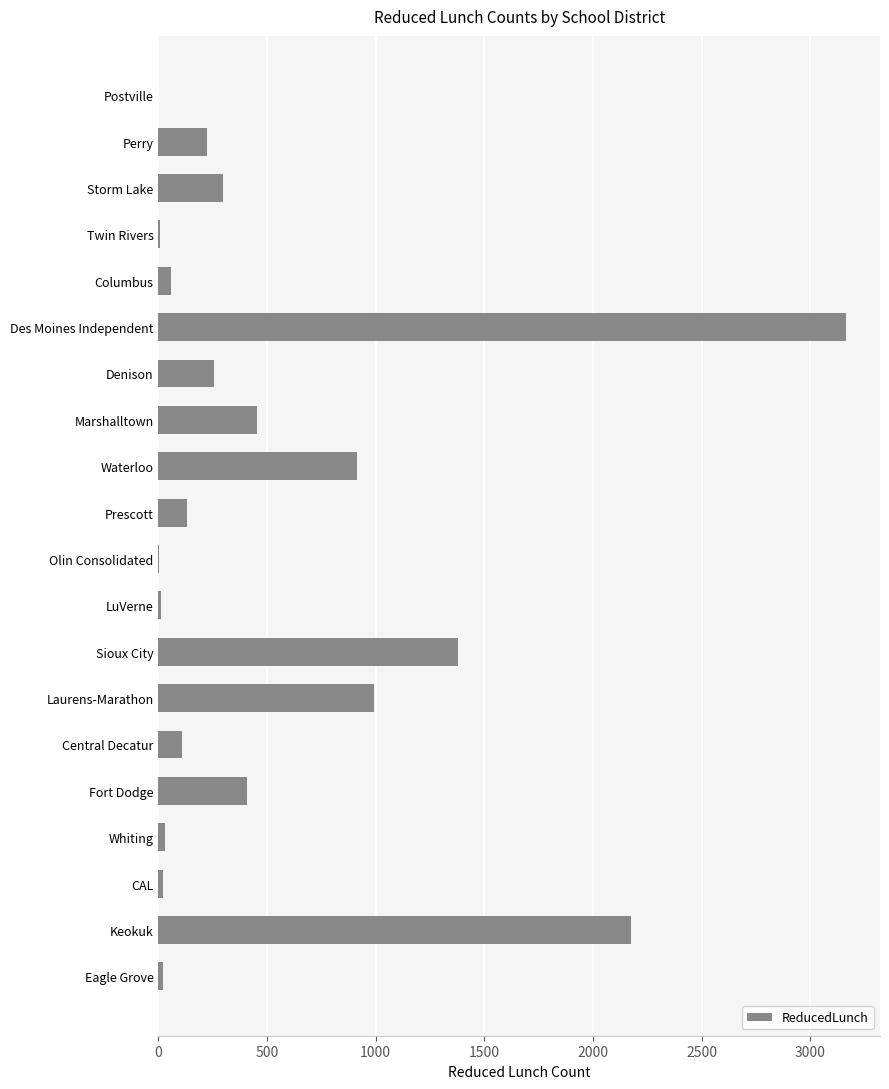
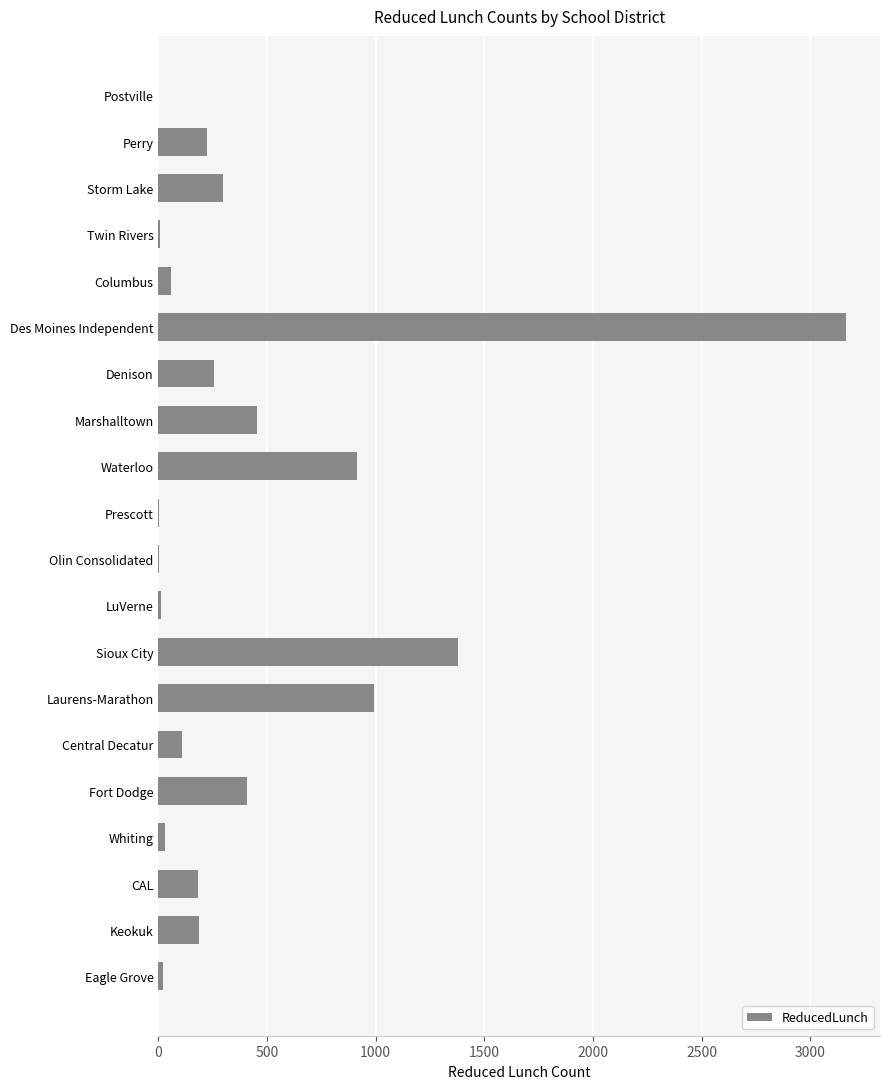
Prescott: 130 -> 0
CAL: 20 -> 180
Keokuk: 2170 -> 190
